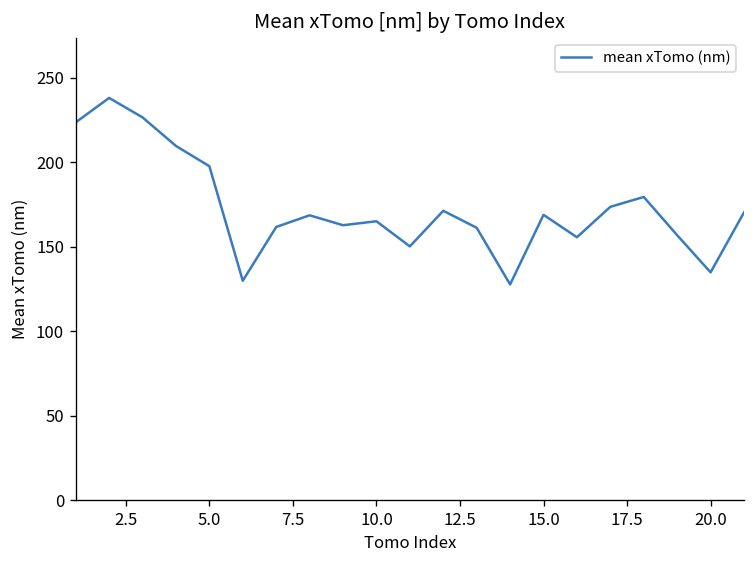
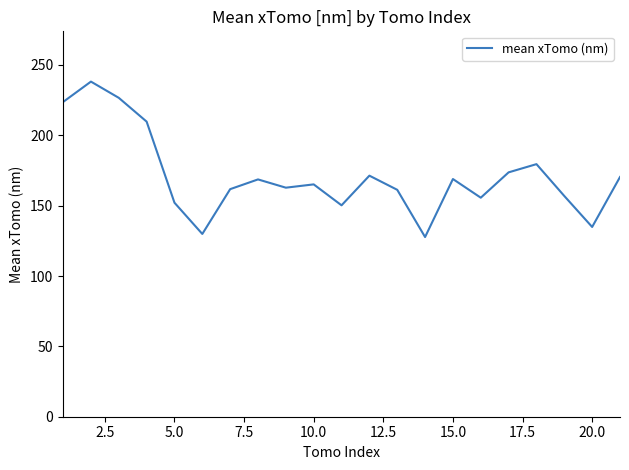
5.0: 198 -> 152
